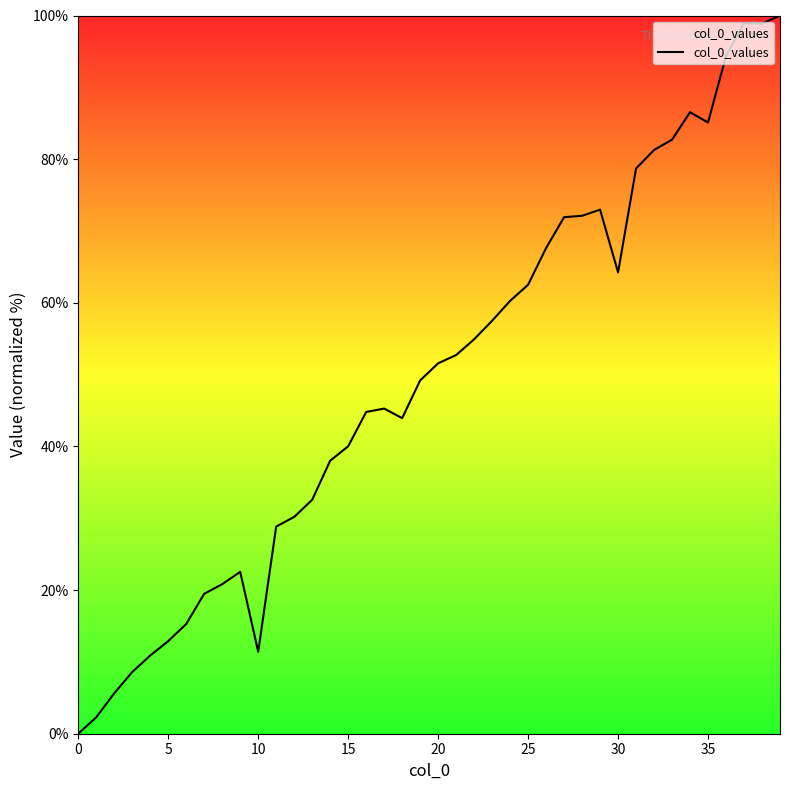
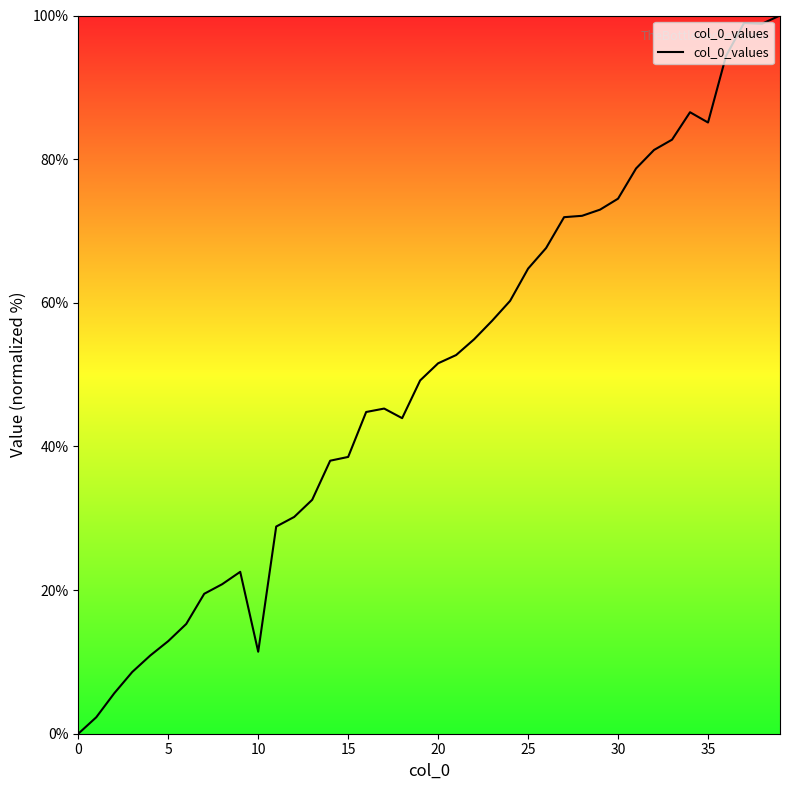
15: 40% -> 39%
25: 63% -> 65%
30: 64% -> 74%
